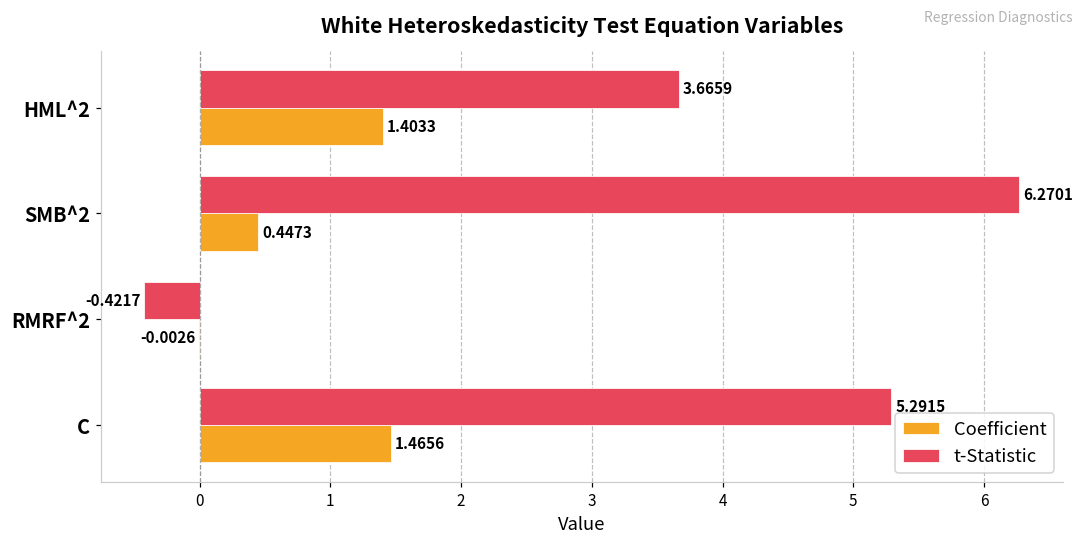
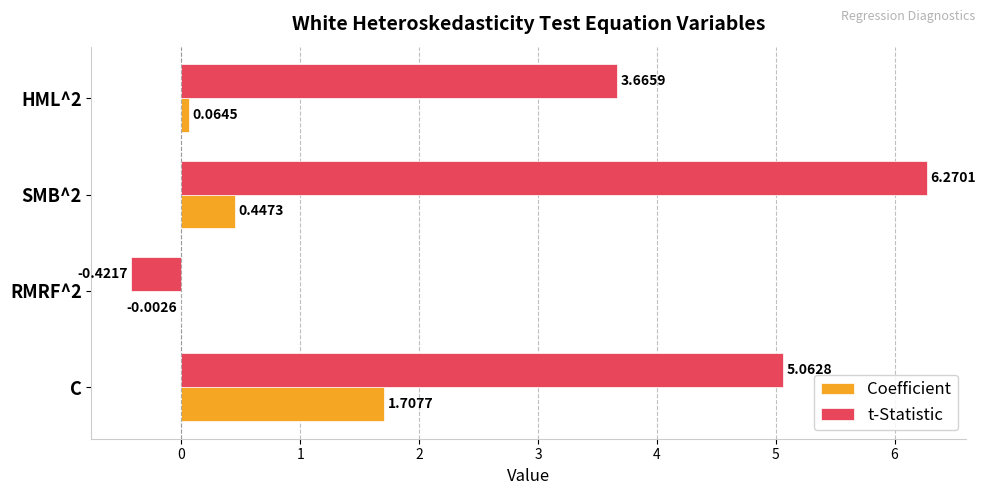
Coefficient, HML^2: 1.4033 -> 0.0645
t-Statistic, C: 5.29 -> 5.06
Coefficient, C: 1.4656 -> 1.7077
